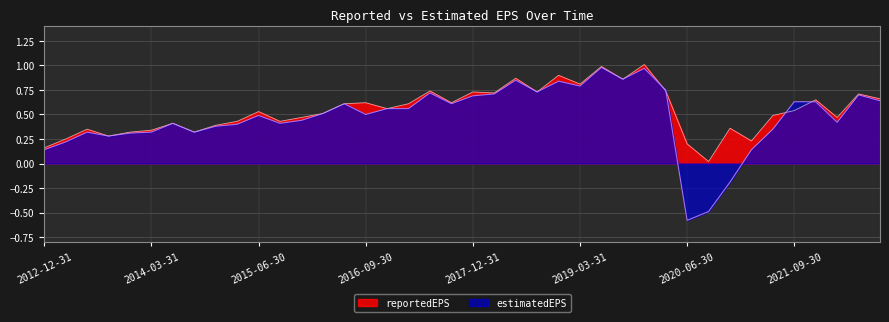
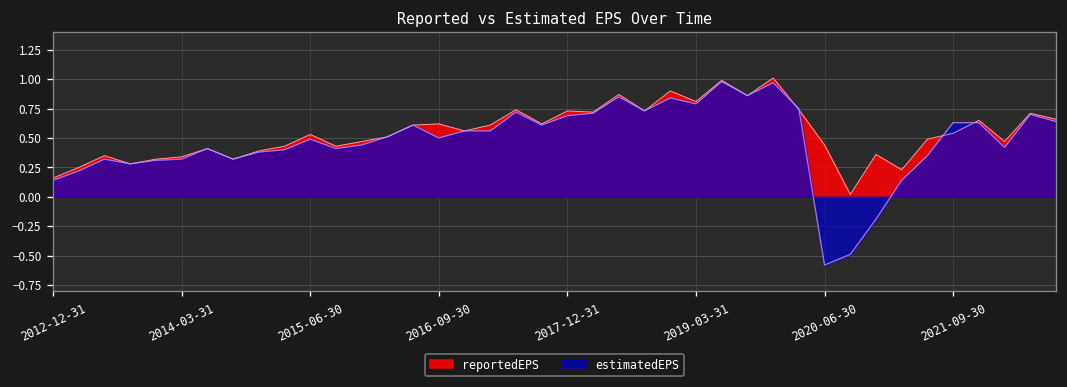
reportedEPS, 2020-06-30: 0.2 -> 0.4
